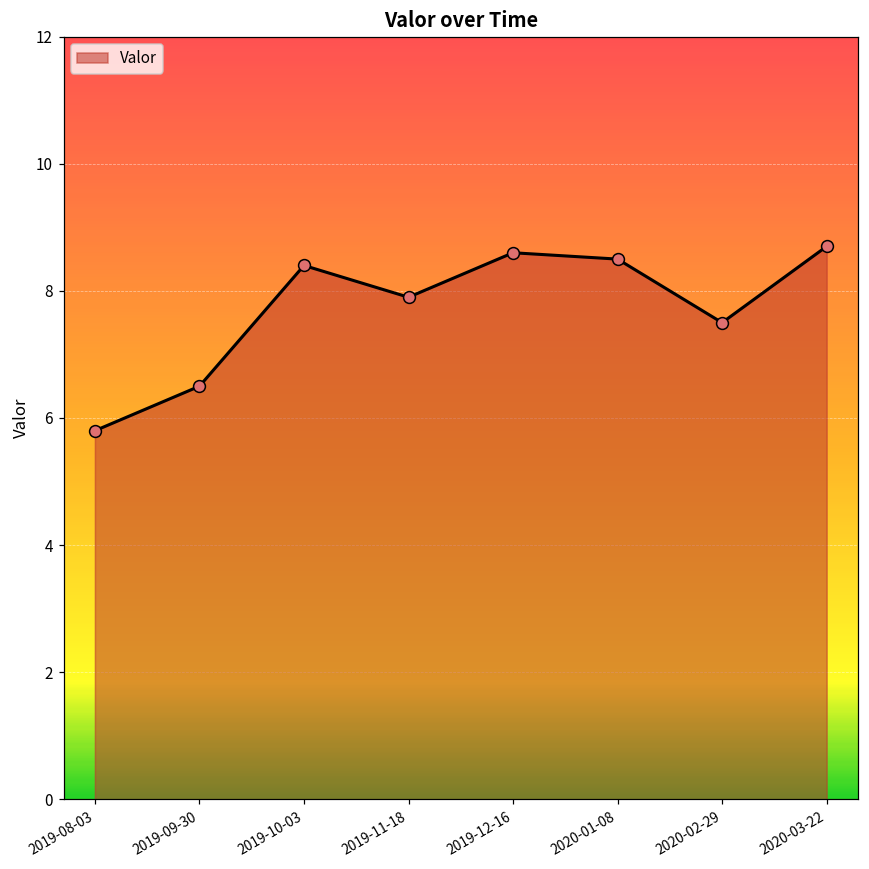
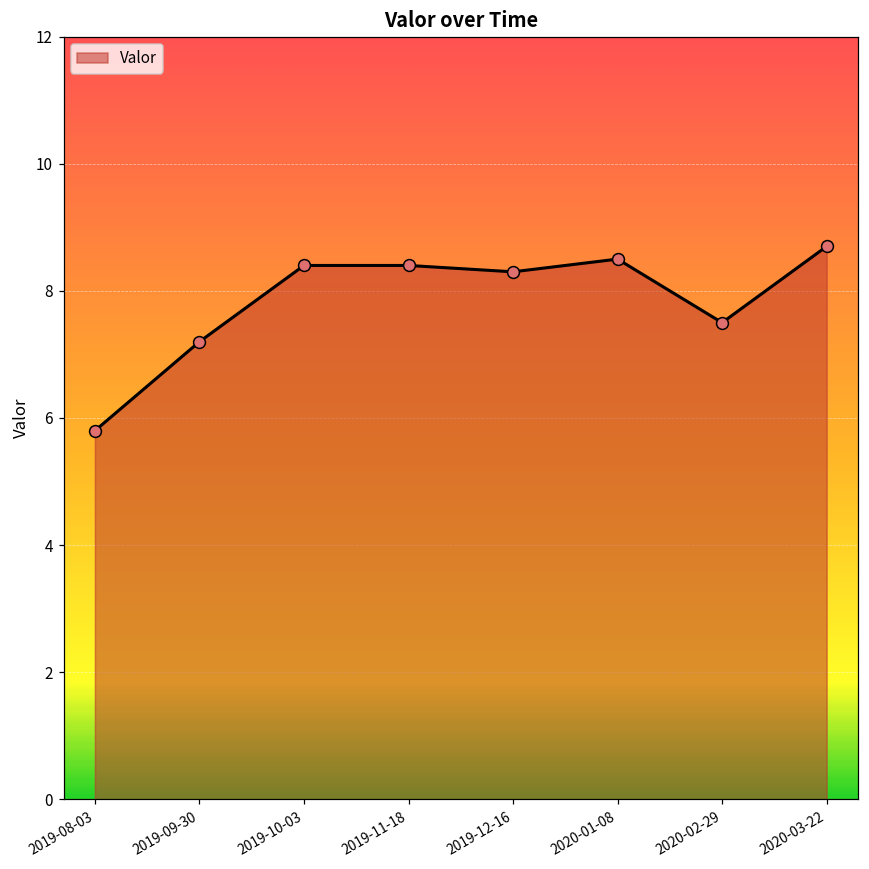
2019-09-30: 6.5 -> 7.2
2019-11-18: 7.9 -> 8.4
2019-12-16: 8.6 -> 8.3
